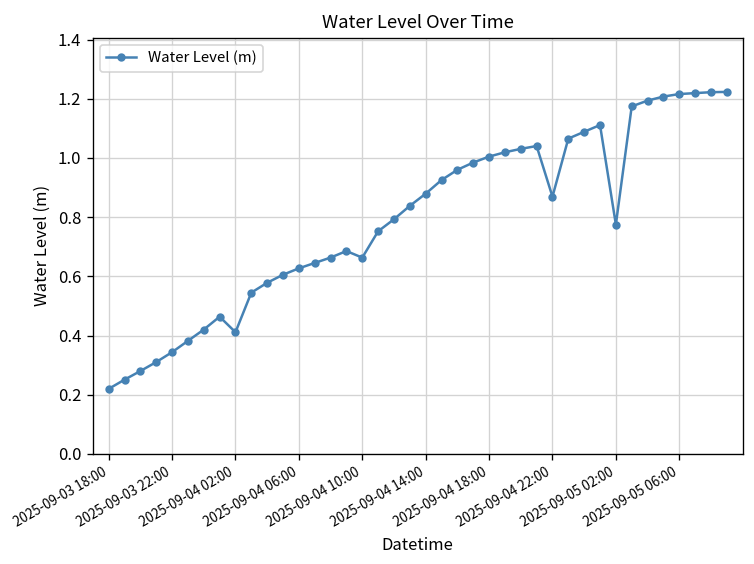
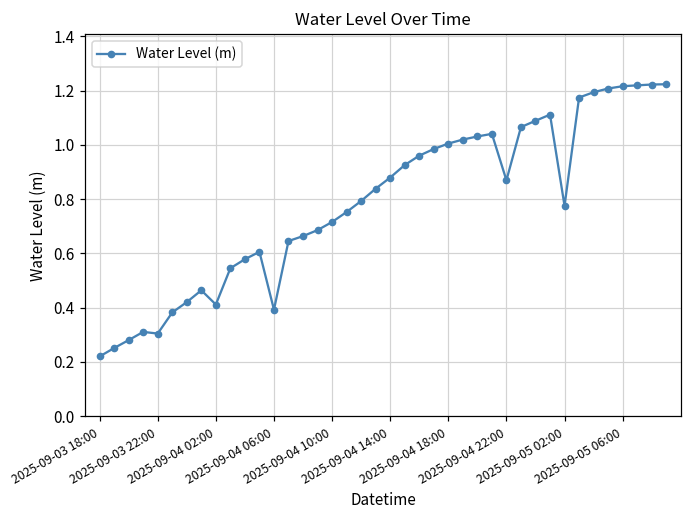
2025-09-03 22:00: 0.34 -> 0.30
2025-09-04 06:00: 0.63 -> 0.39
2025-09-04 10:00: 0.66 -> 0.72
